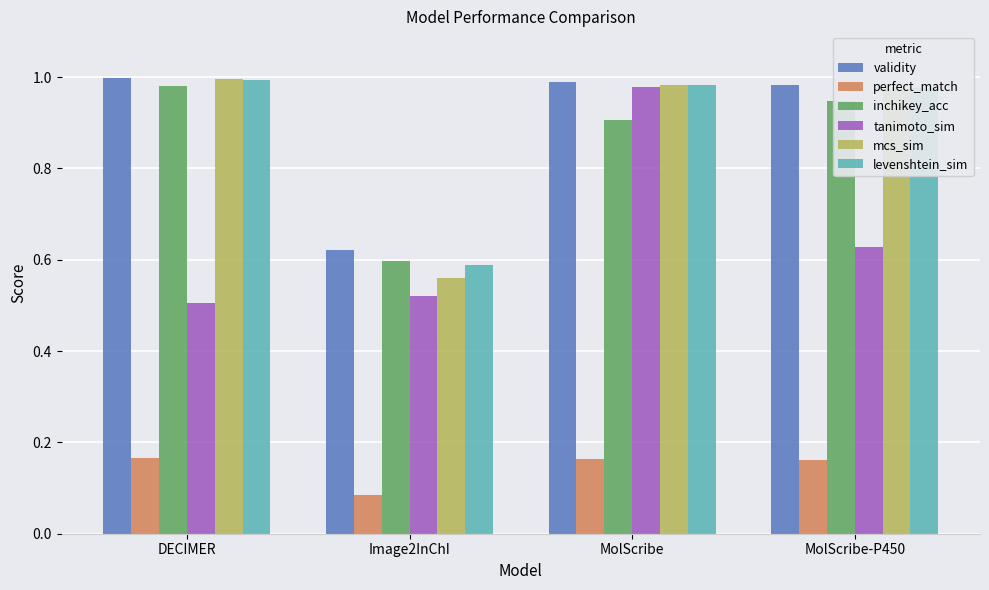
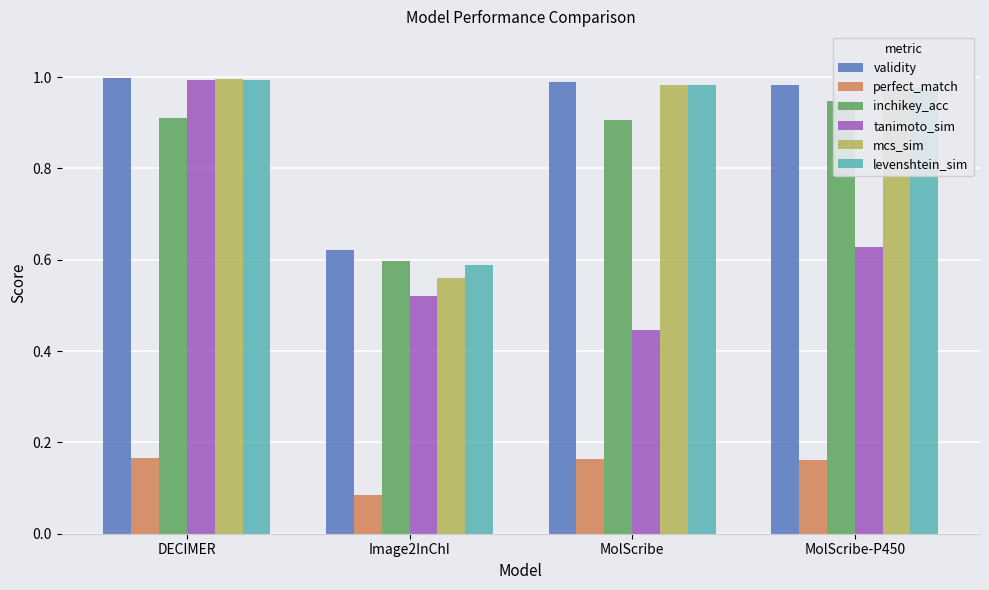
inchikey_acc, DECIMER: 0.98 -> 0.91
tanimoto_sim, DECIMER: 0.50 -> 0.99
tanimoto_sim, MolScribe: 0.98 -> 0.45
